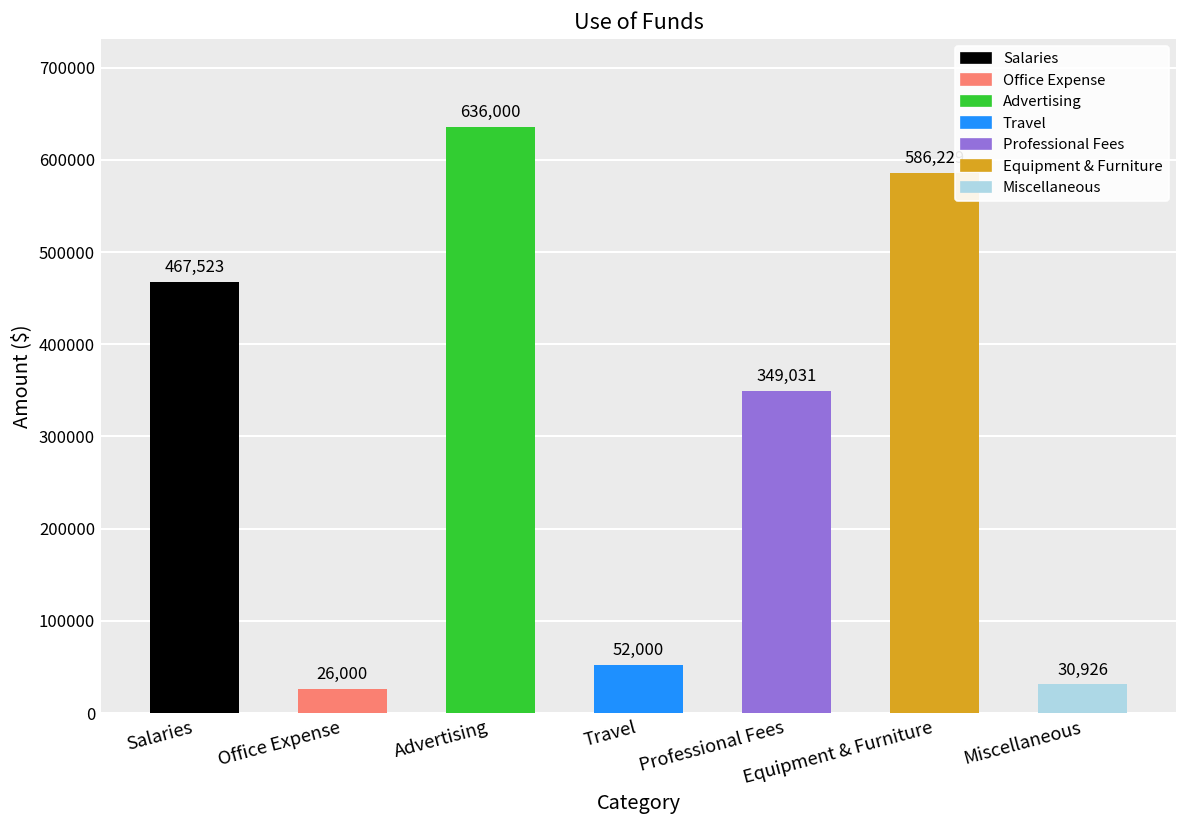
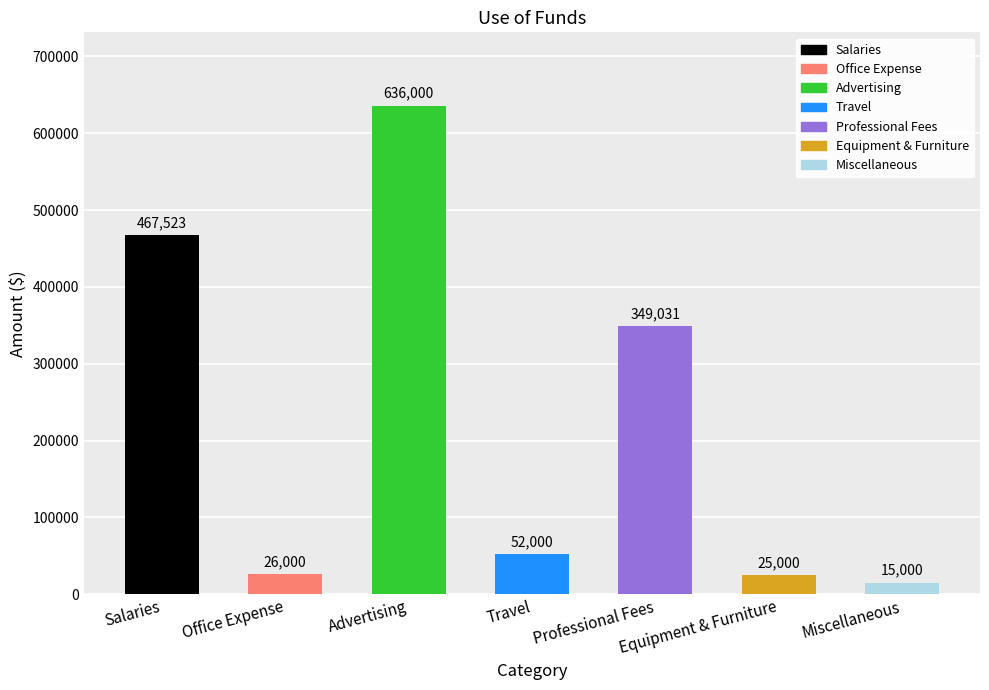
Equipment & Furniture: 590000 -> 30000
Miscellaneous: 30,926 -> 15,000
